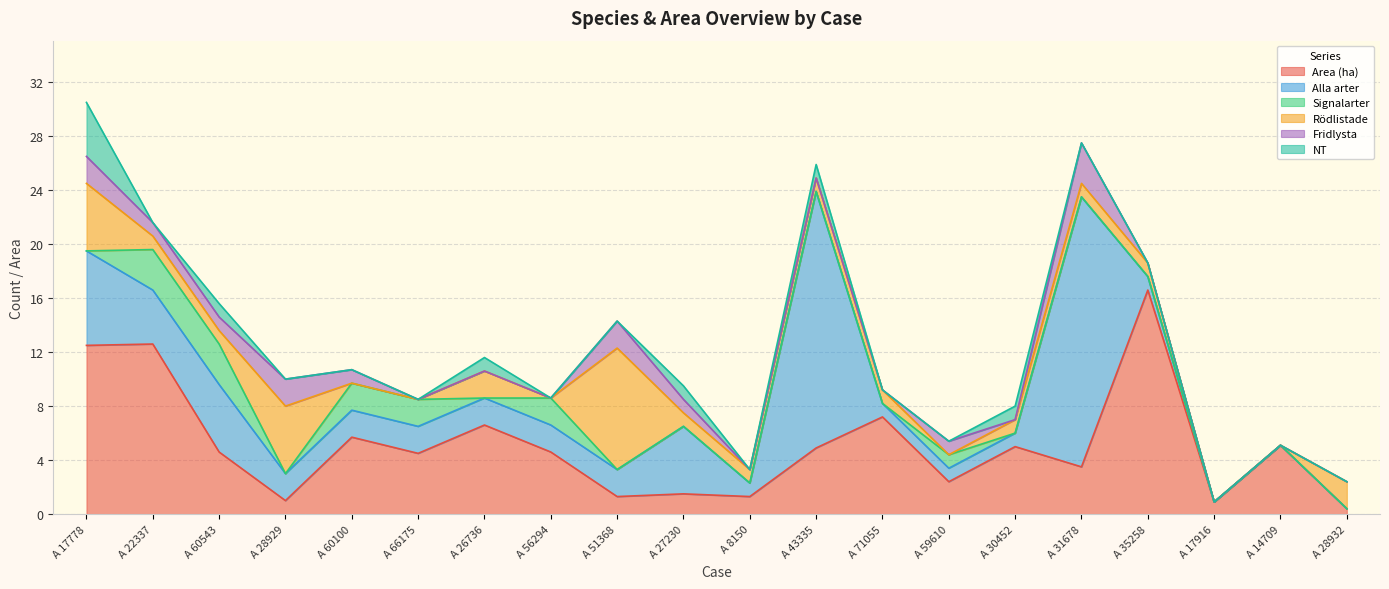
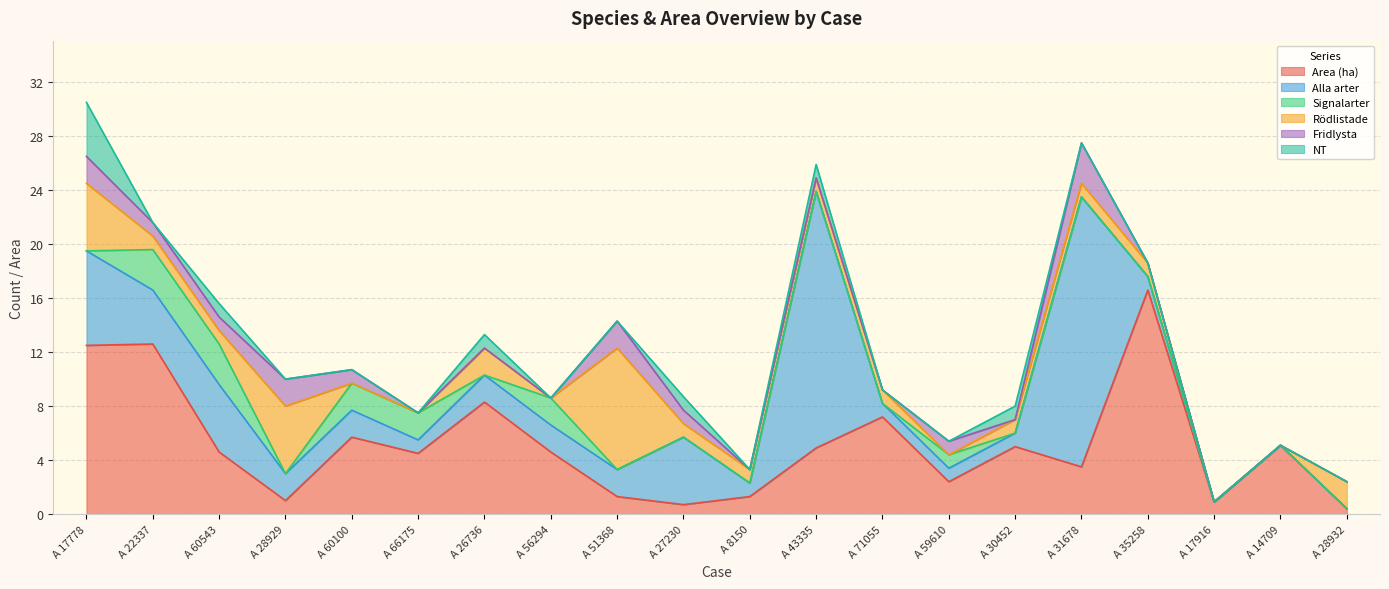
Alla arter, A 66175: 2 -> 1
Area (ha), A 26736: 6.6 -> 8.3
Area (ha), A 27230: 1.5 -> 0.7
